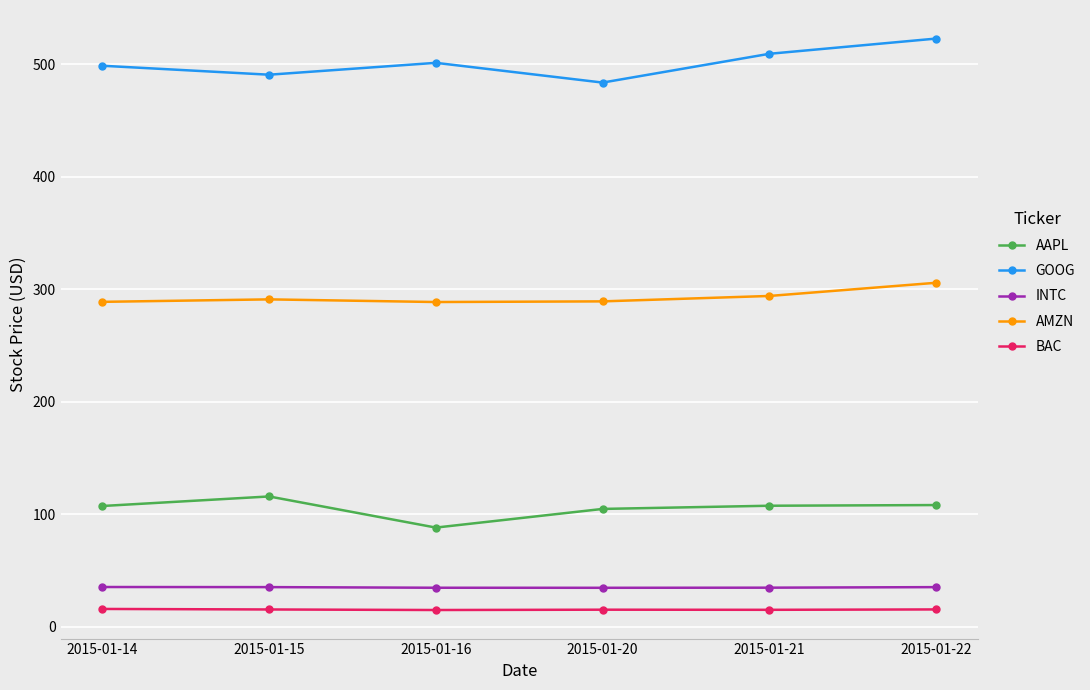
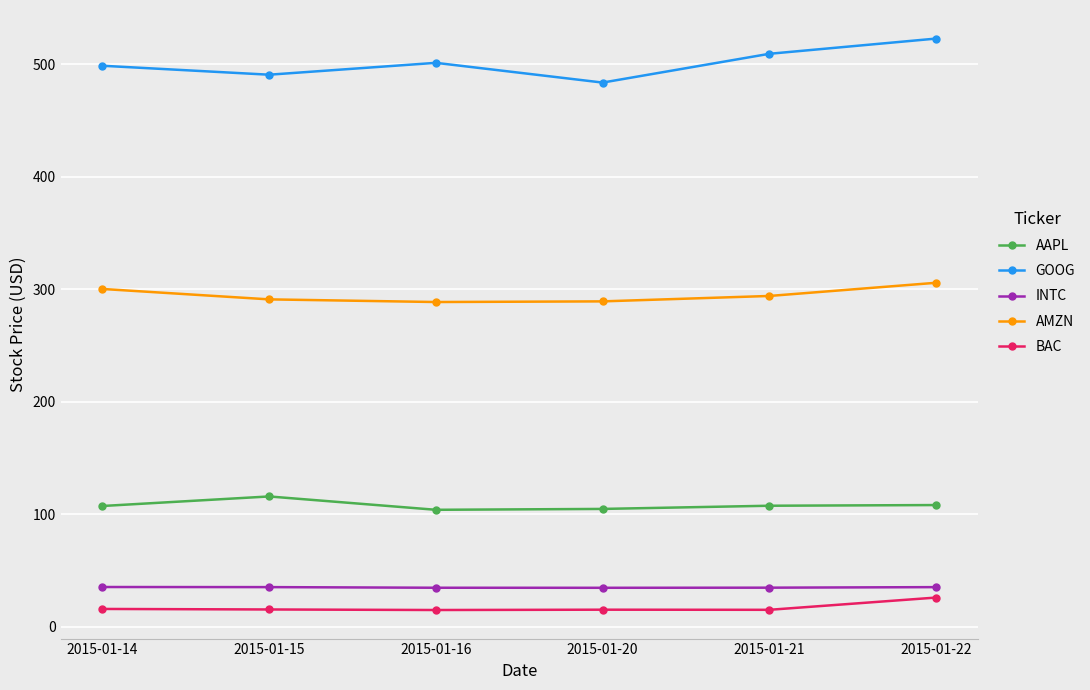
AMZN, 2015-01-14: 289 -> 300
AAPL, 2015-01-16: 88 -> 104
BAC, 2015-01-22: 15 -> 26
